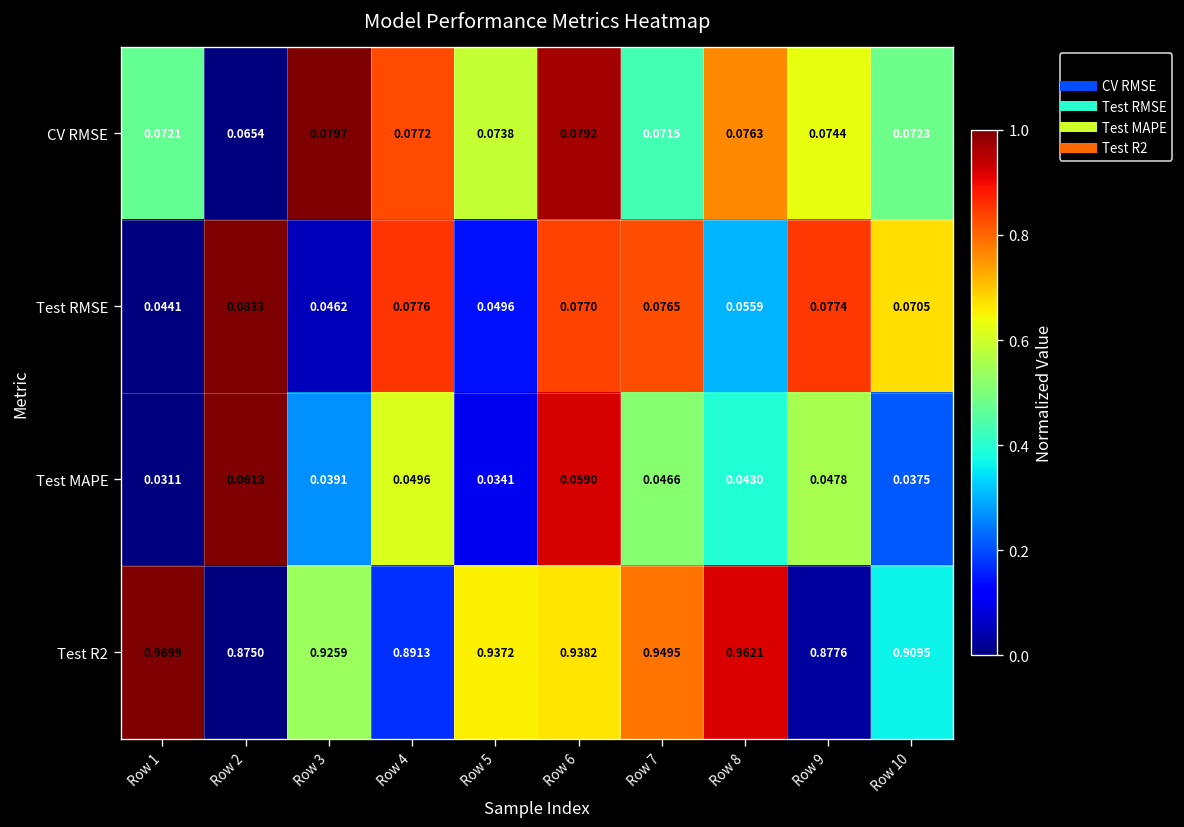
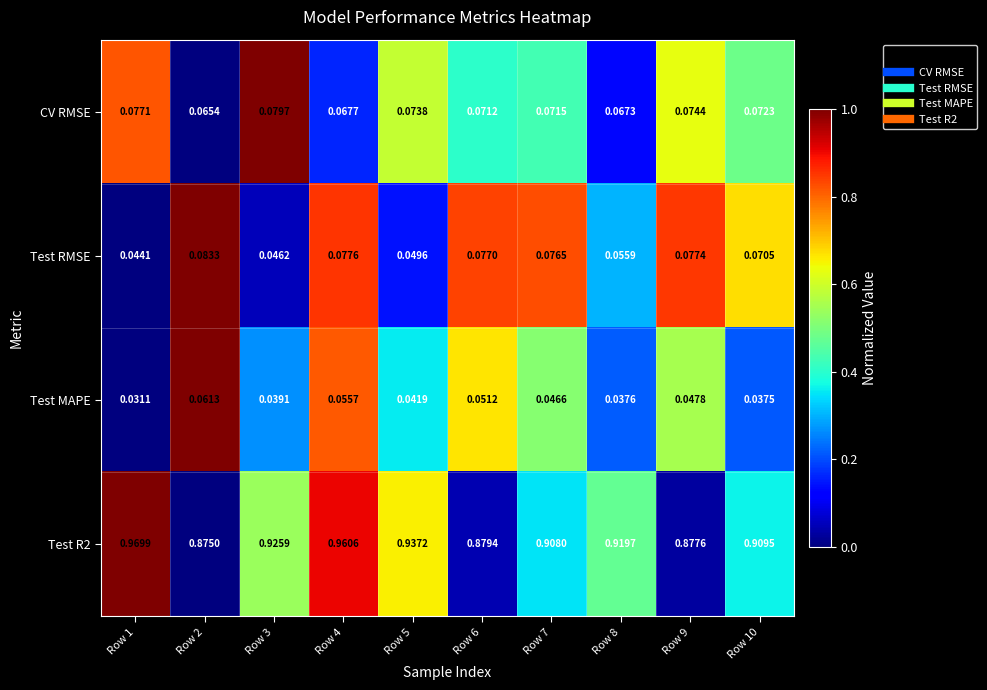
CV RMSE, Row 1: 0.0721 -> 0.0771
CV RMSE, Row 4: 0.0772 -> 0.0677
CV RMSE, Row 6: 0.0792 -> 0.0712
CV RMSE, Row 8: 0.0763 -> 0.0673
Test MAPE, Row 4: 0.0496 -> 0.0557
Test MAPE, Row 5: 0.0341 -> 0.0419
Test MAPE, Row 6: 0.0590 -> 0.0512
Test MAPE, Row 8: 0.0430 -> 0.0376
Test R2, Row 4: 0.8913 -> 0.9606
Test R2, Row 6: 0.9382 -> 0.8794
Test R2, Row 7: 0.9495 -> 0.9080
Test R2, Row 8: 0.9621 -> 0.9197
